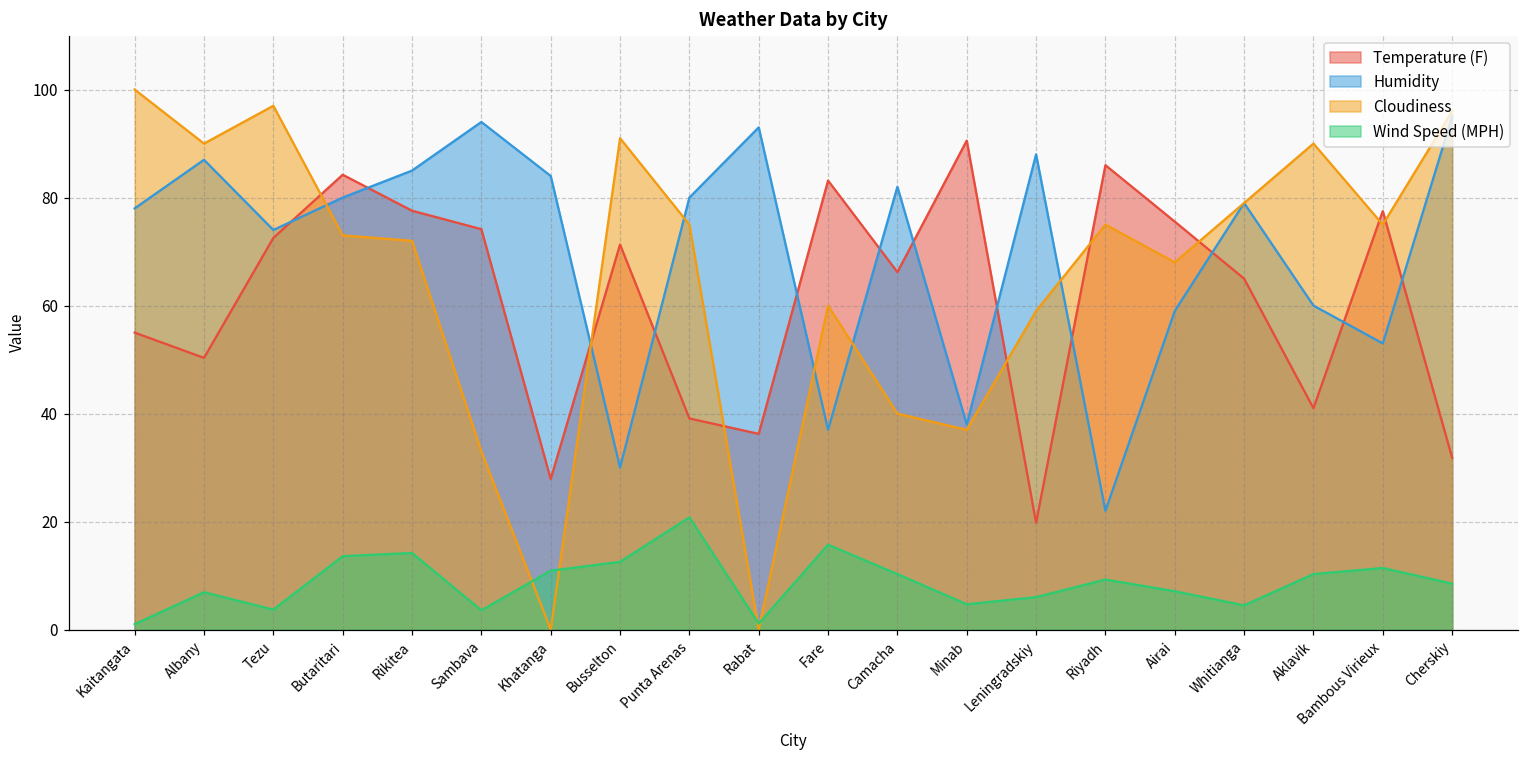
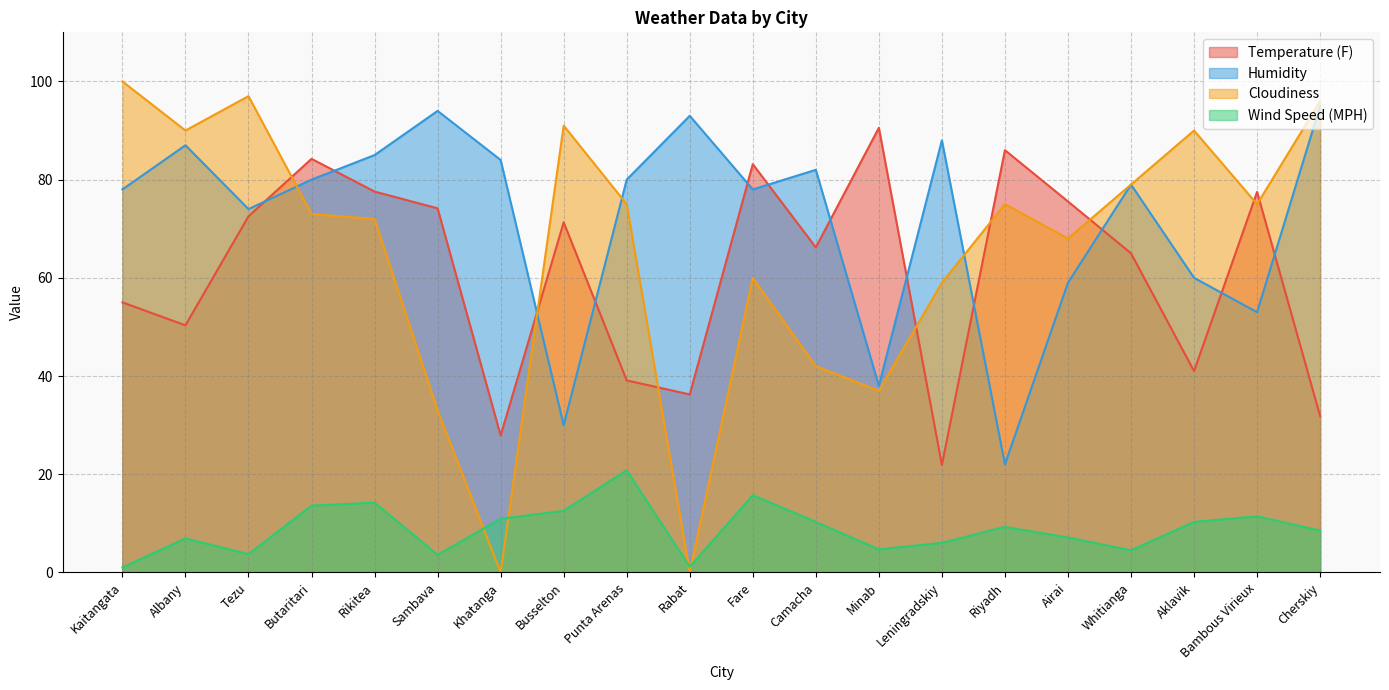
Humidity, Fare: 37 -> 78
Cloudiness, Camacha: 40 -> 42
Temperature (F), Leningradskiy: 20 -> 22
